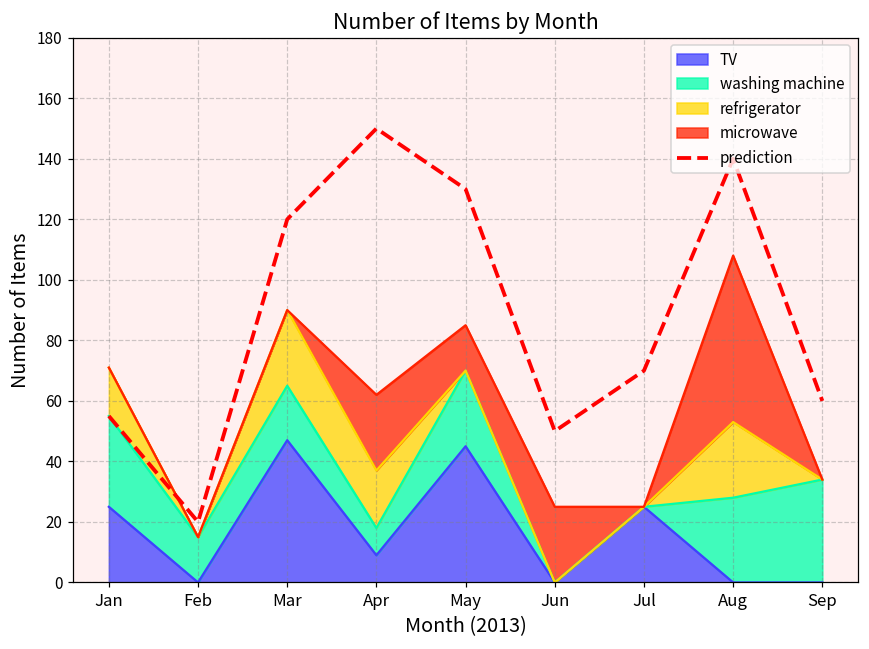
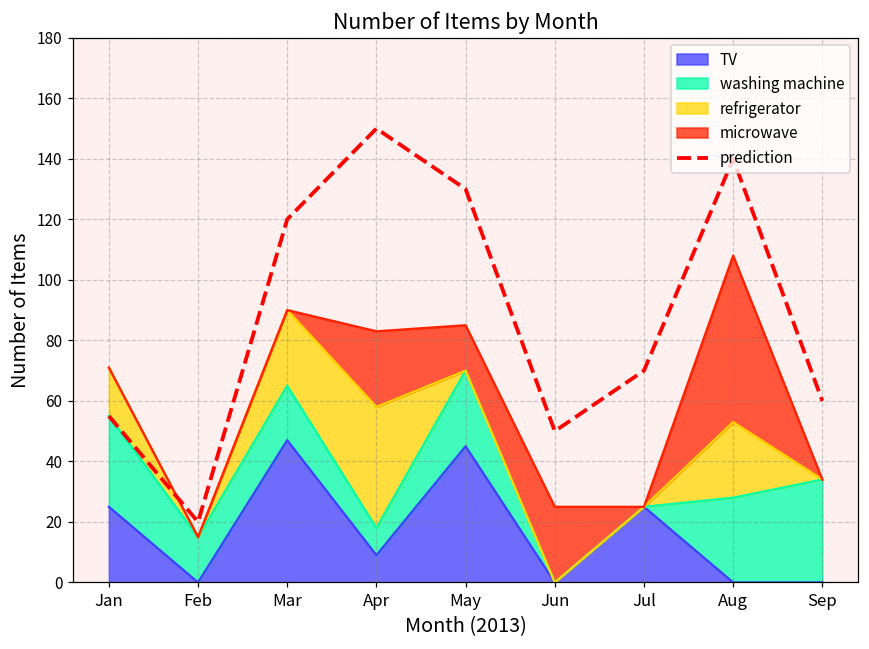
refrigerator, Apr: 19 -> 40
